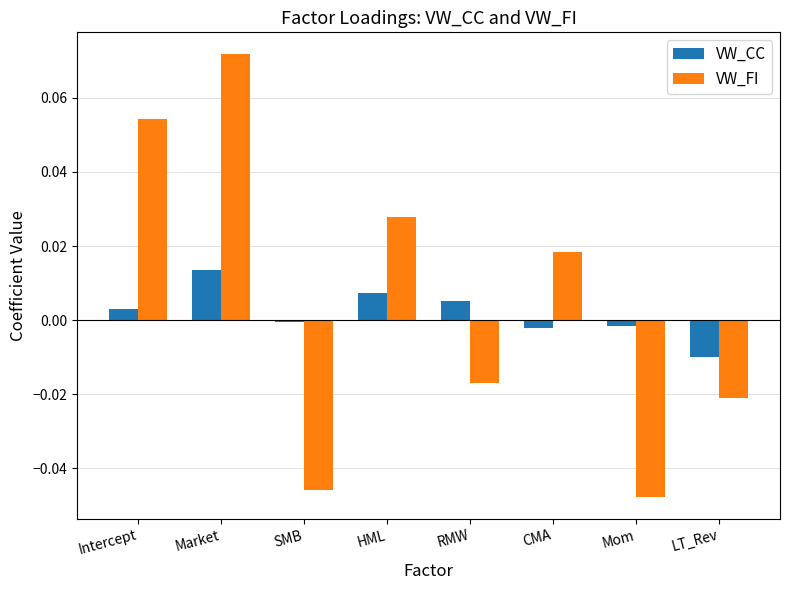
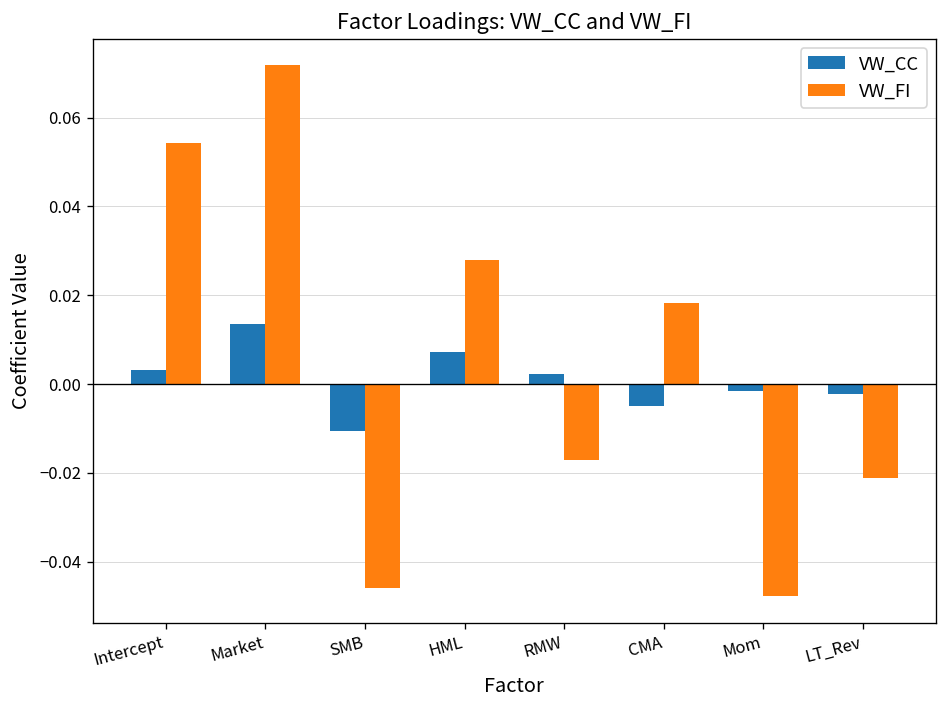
VW_CC, SMB: -0.001 -> -0.011
VW_CC, RMW: 0.005 -> 0.002
VW_CC, CMA: -0.002 -> -0.005
VW_CC, LT_Rev: -0.010 -> -0.002
